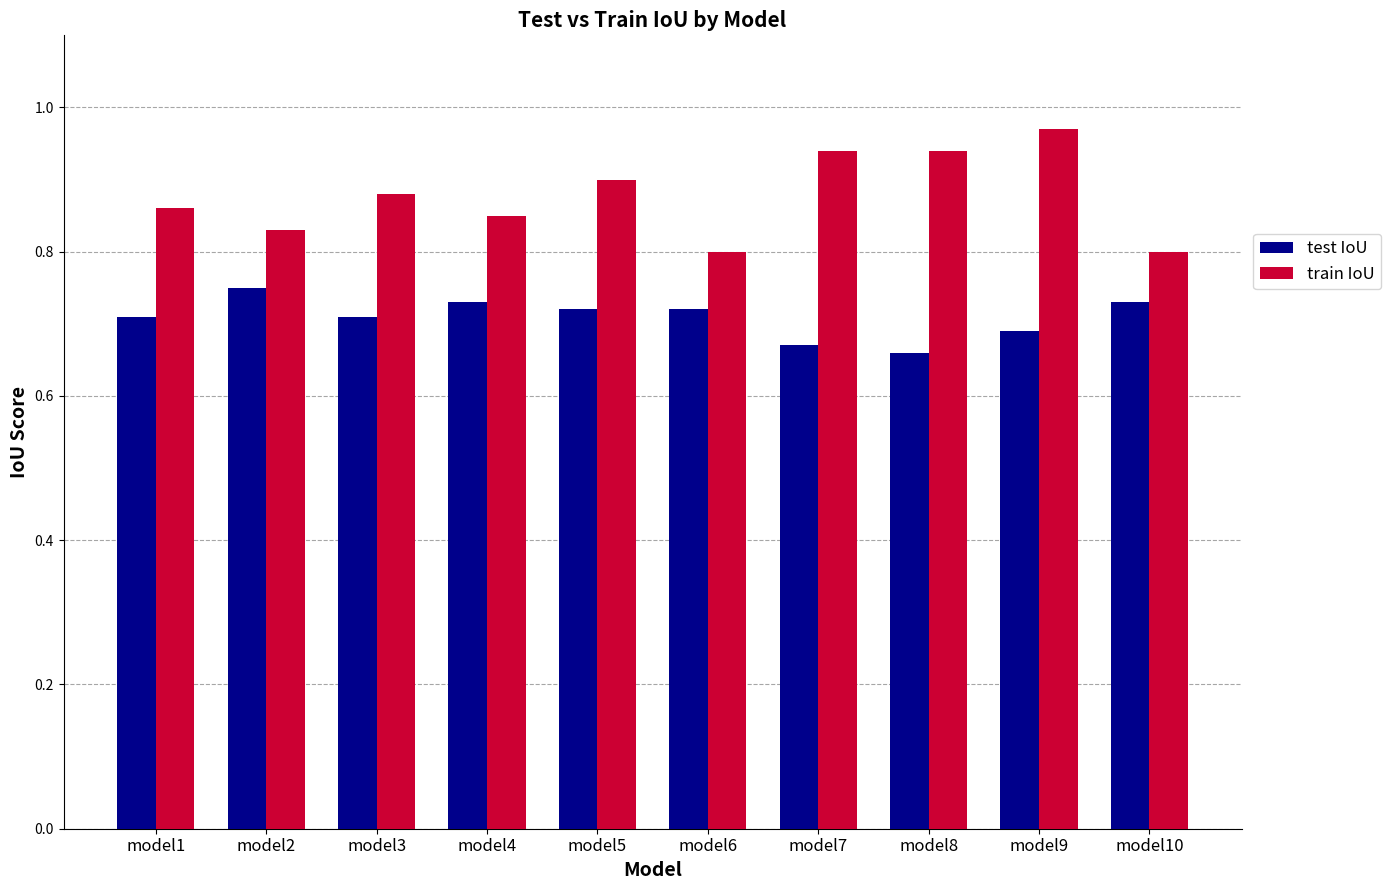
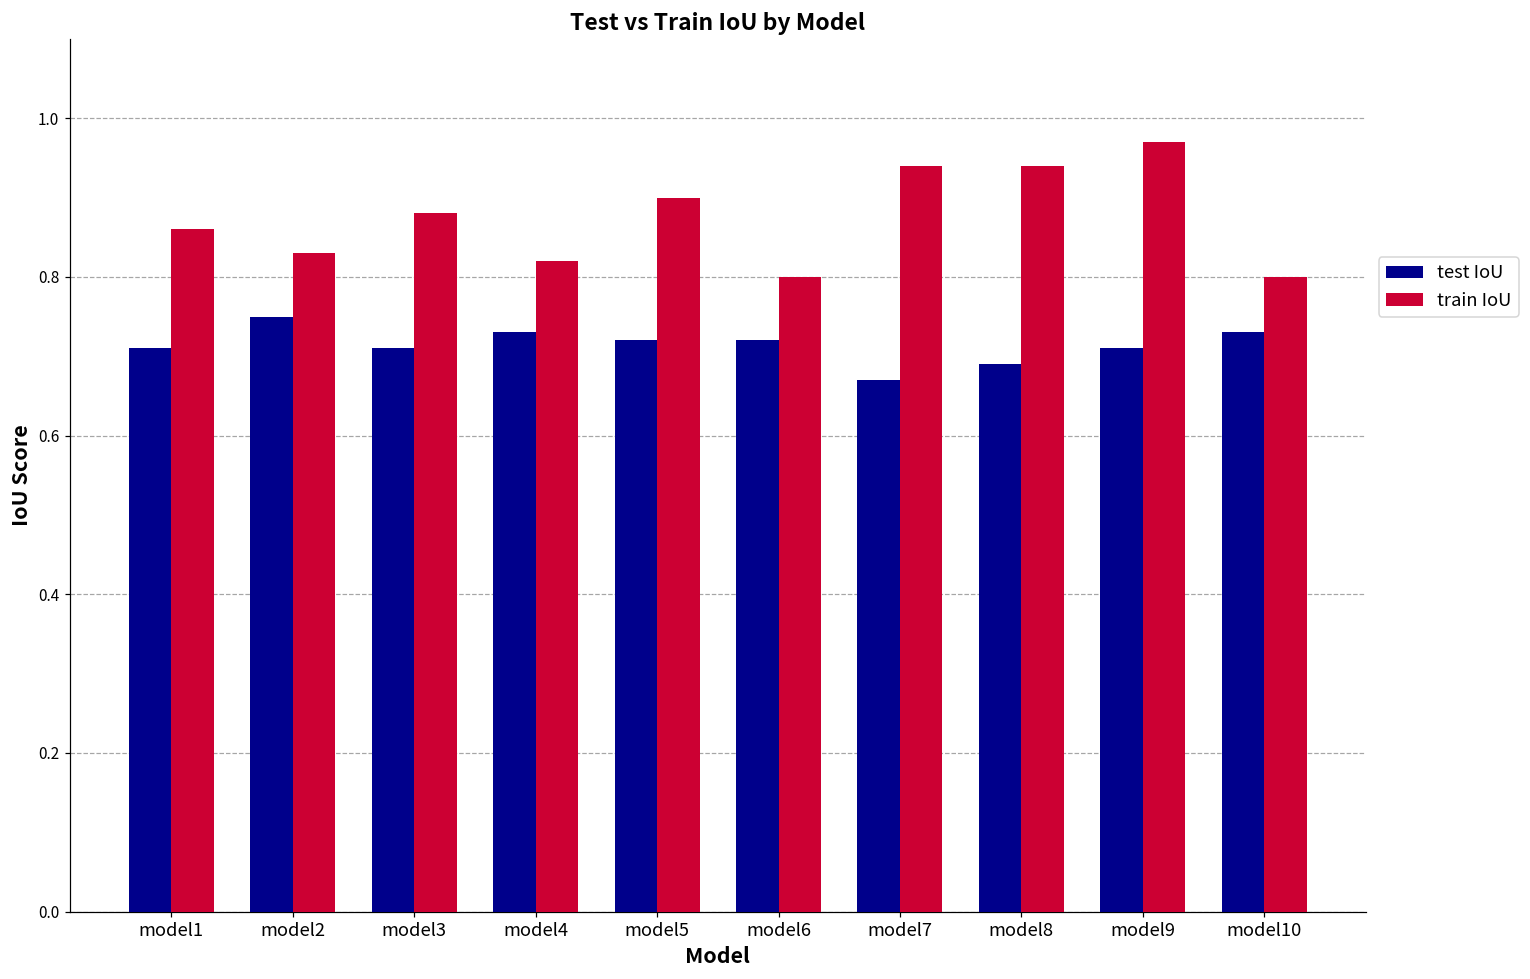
train IoU, model4: 0.85 -> 0.82
test IoU, model8: 0.66 -> 0.69
test IoU, model9: 0.69 -> 0.71
